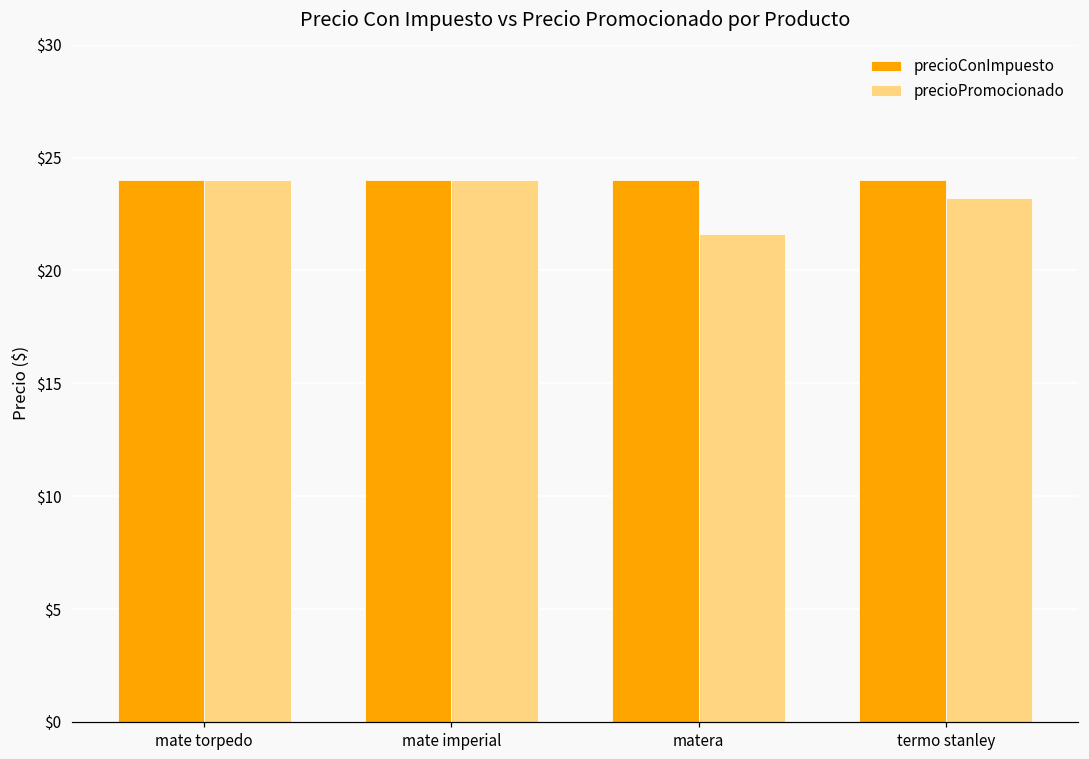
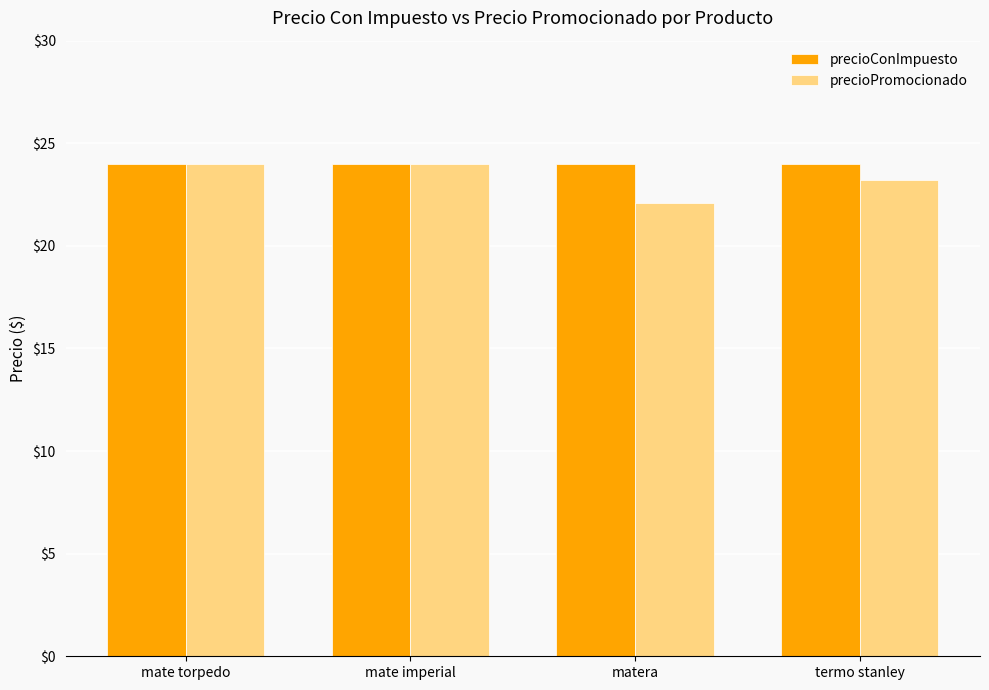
precioPromocionado, matera: $21.6 -> $22.1
